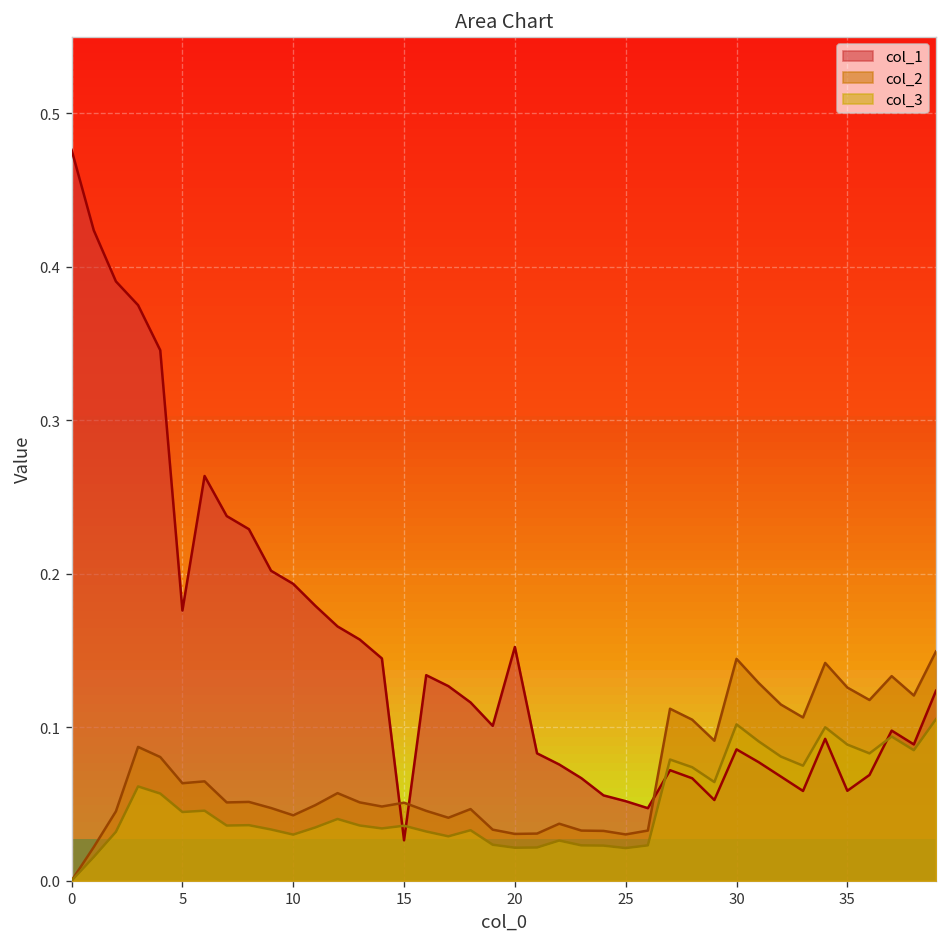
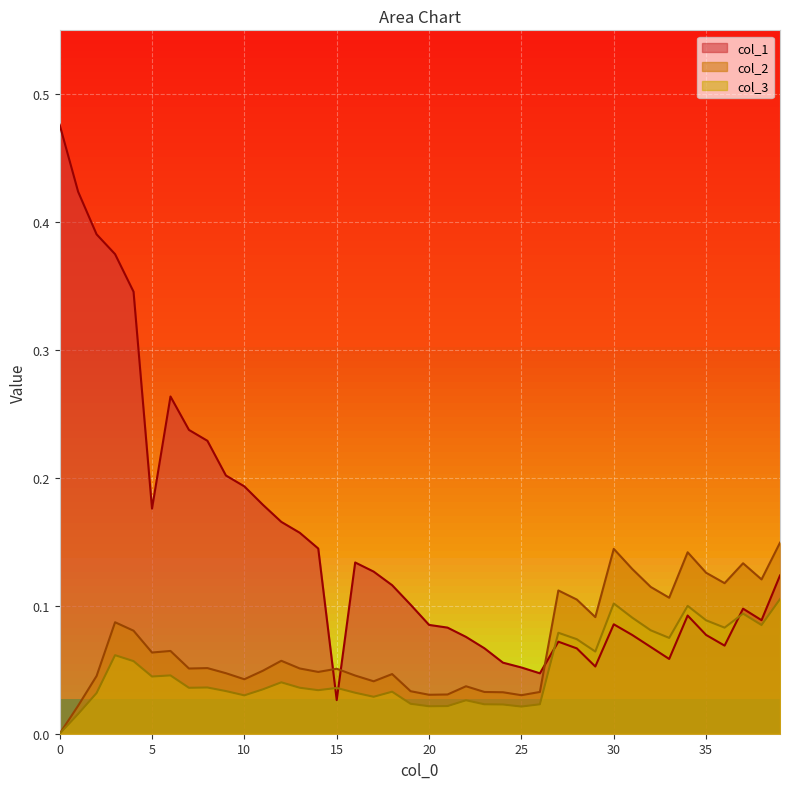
col_1, 20: 0.152 -> 0.085
col_1, 35: 0.059 -> 0.077
